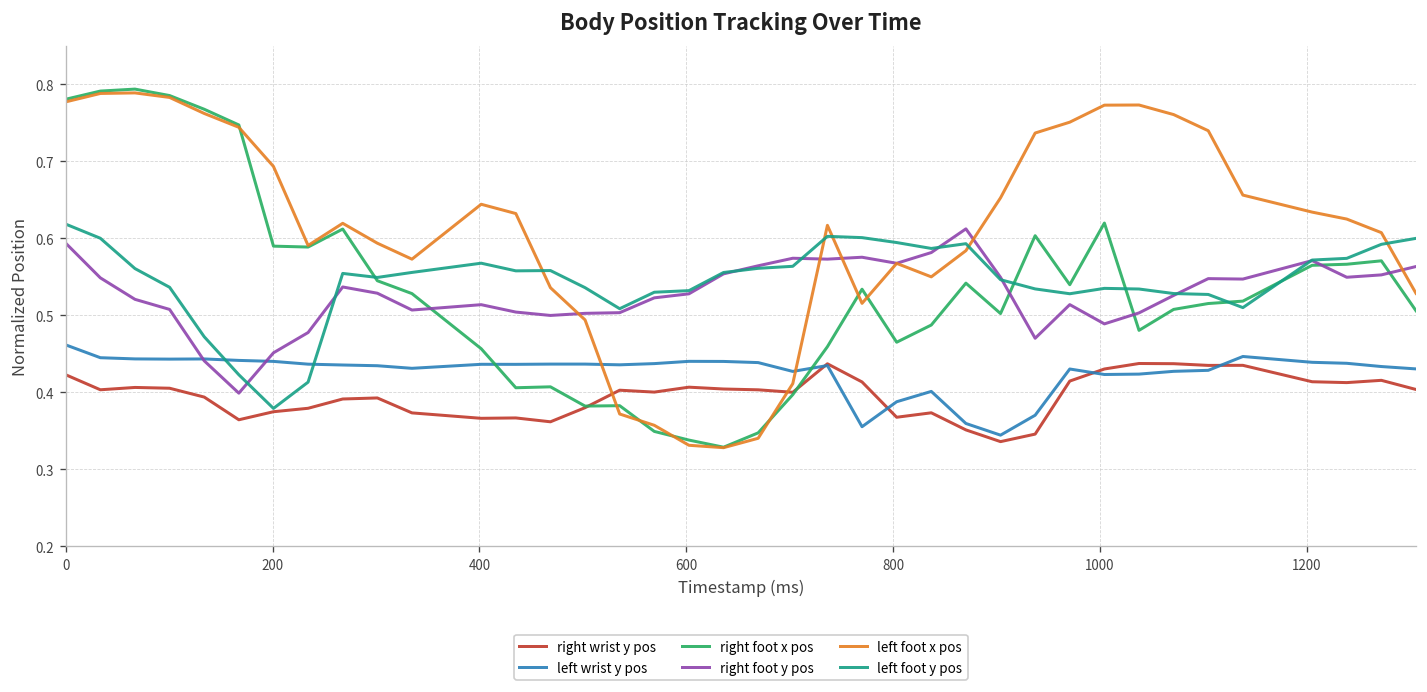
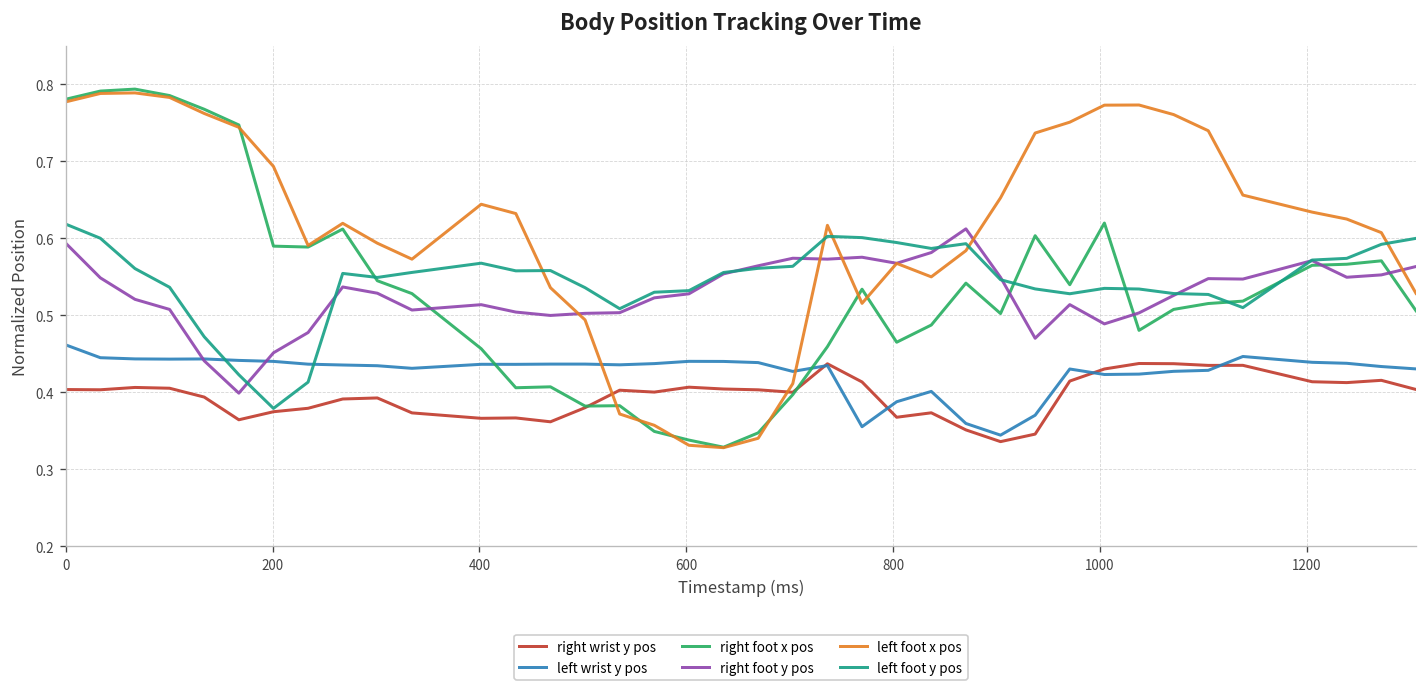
right wrist y pos, 0: 0.42 -> 0.40
